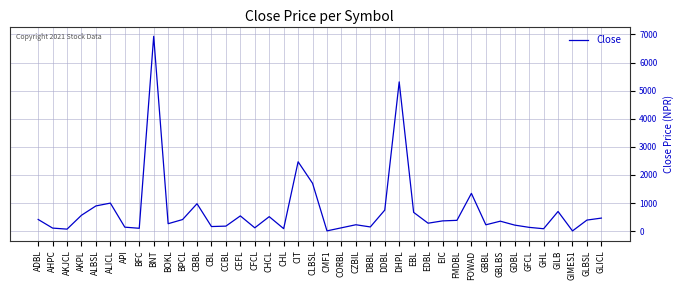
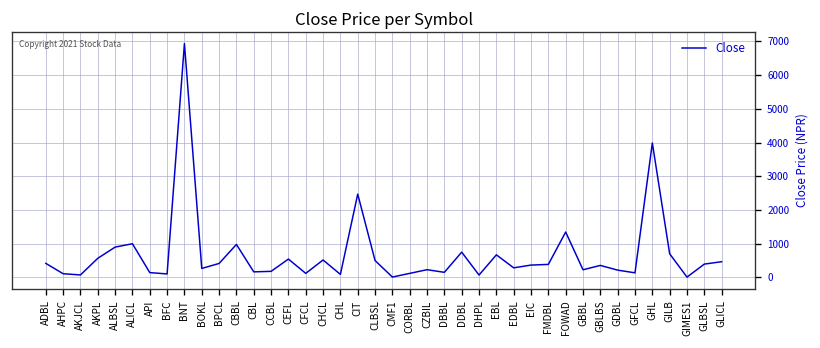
CLBSL: 1700 -> 500
DHPL: 5300 -> 100
GHL: 100 -> 4000
